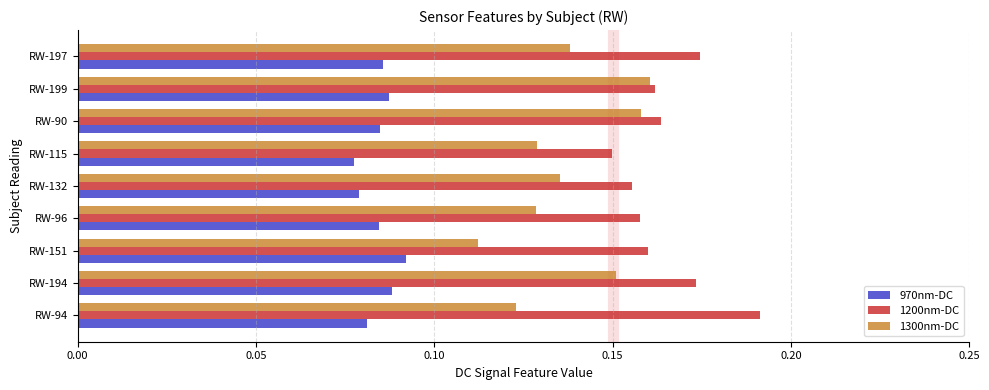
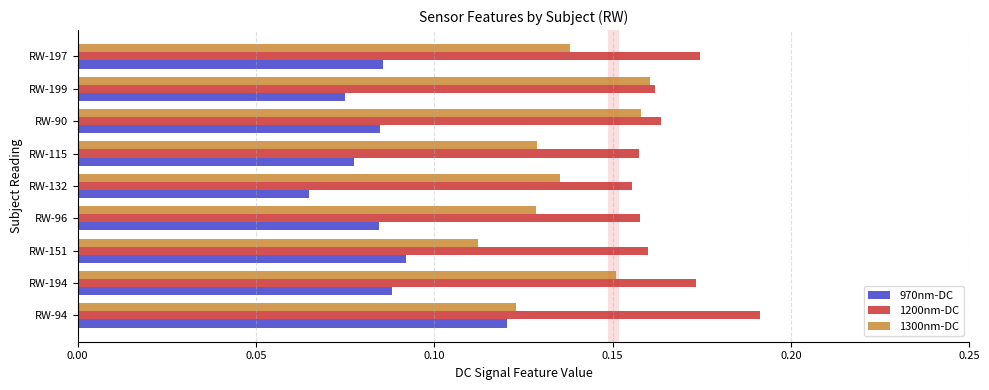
970nm-DC, RW-199: 0.087 -> 0.075
1200nm-DC, RW-115: 0.150 -> 0.157
970nm-DC, RW-132: 0.079 -> 0.065
970nm-DC, RW-94: 0.081 -> 0.120
